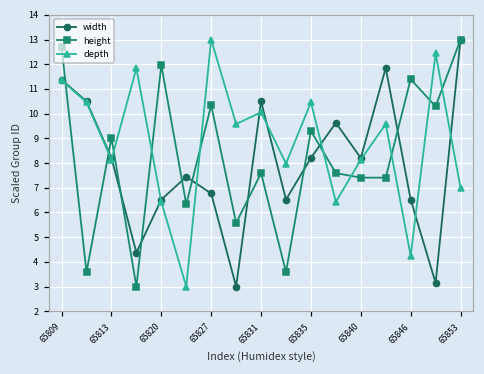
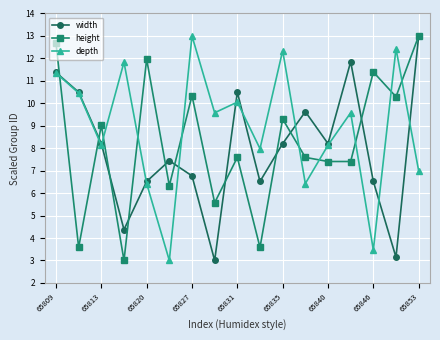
depth, 65835: 10.5 -> 12.3
depth, 65846: 4.2 -> 3.5
